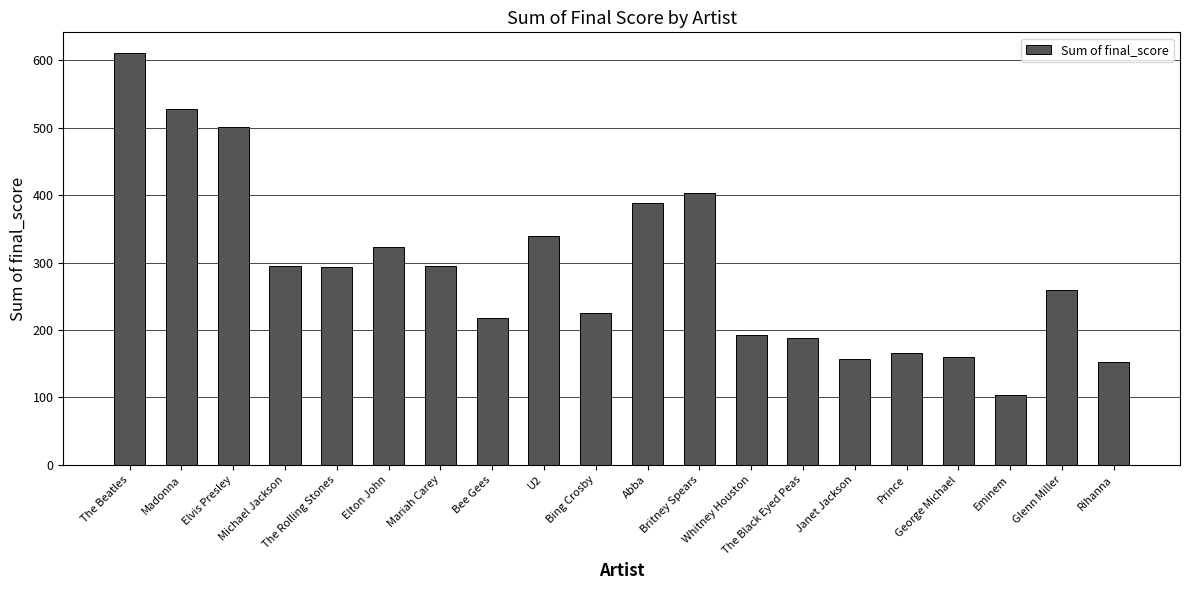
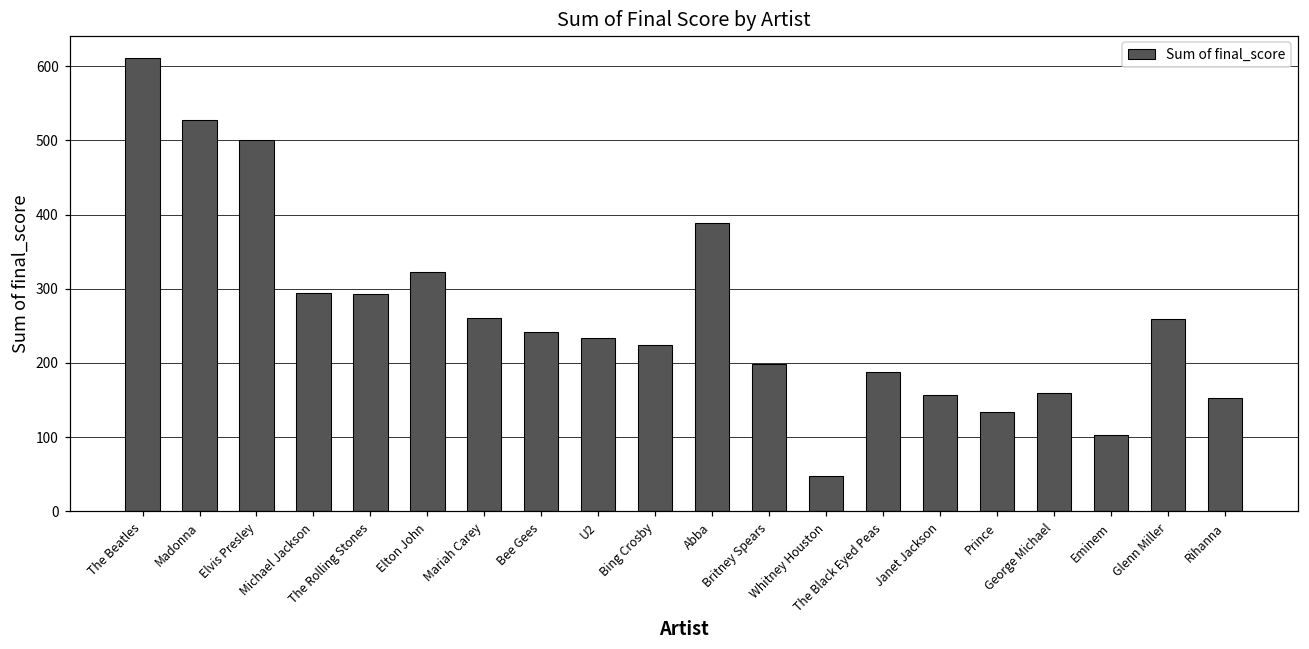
Mariah Carey: 290 -> 260
Bee Gees: 220 -> 240
U2: 340 -> 230
Britney Spears: 400 -> 200
Whitney Houston: 190 -> 50
Prince: 170 -> 130
